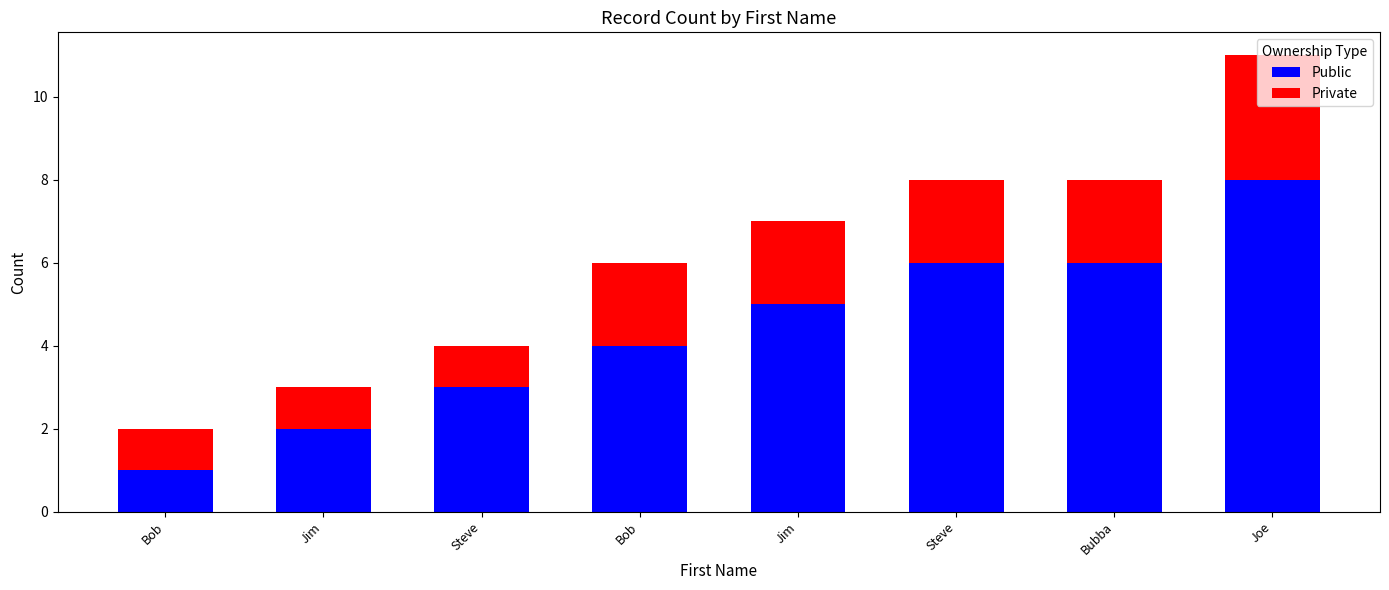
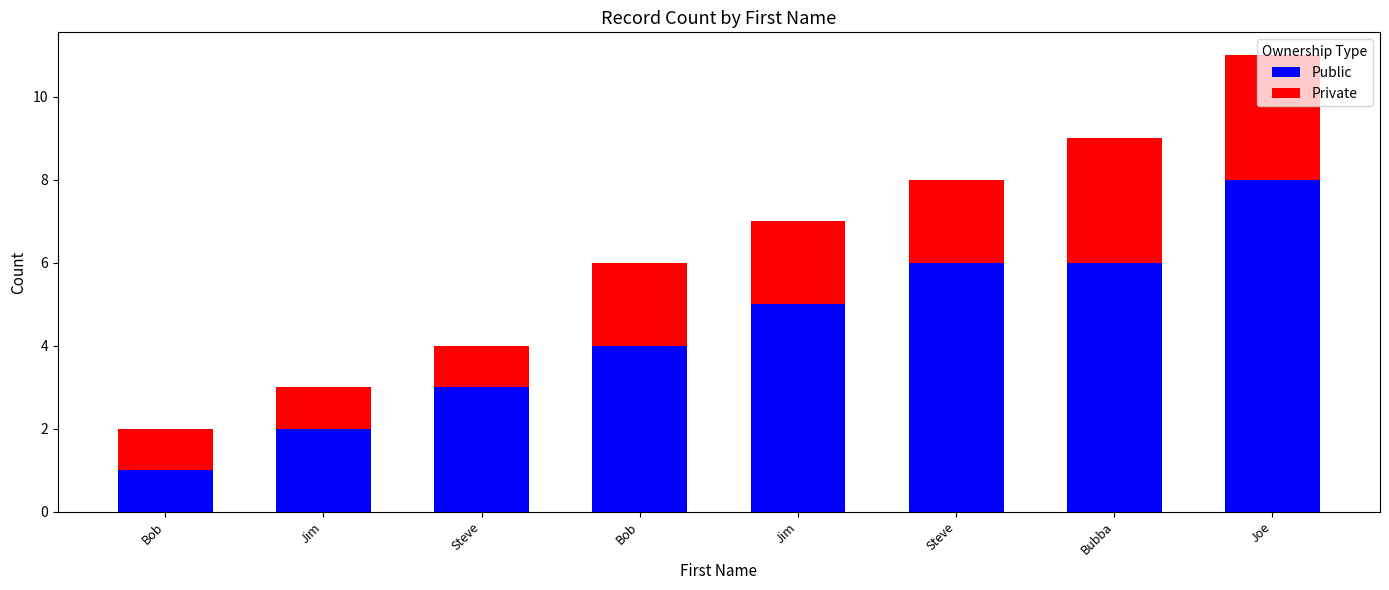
Private, Bubba: 2 -> 3
